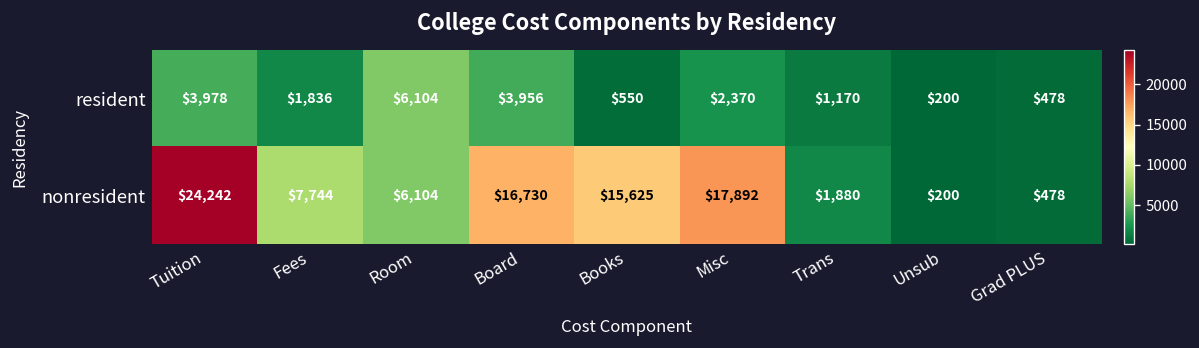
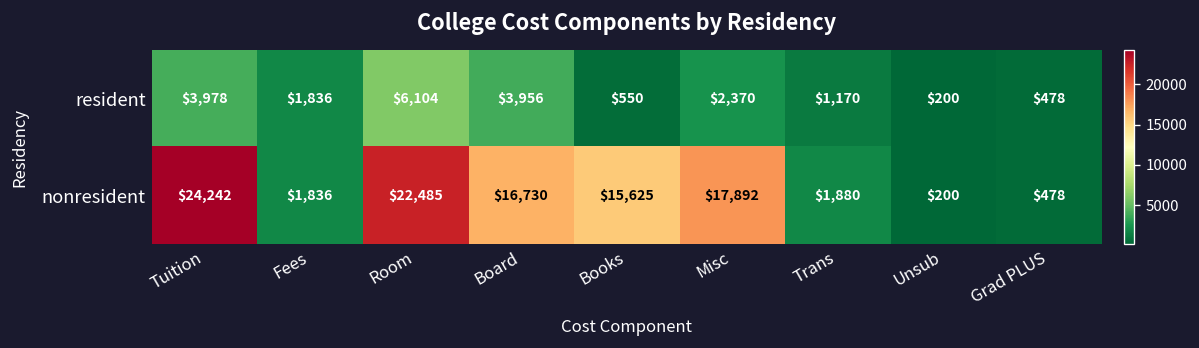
nonresident, Fees: $7,744 -> $1,836
nonresident, Room: $6,104 -> $22,485
